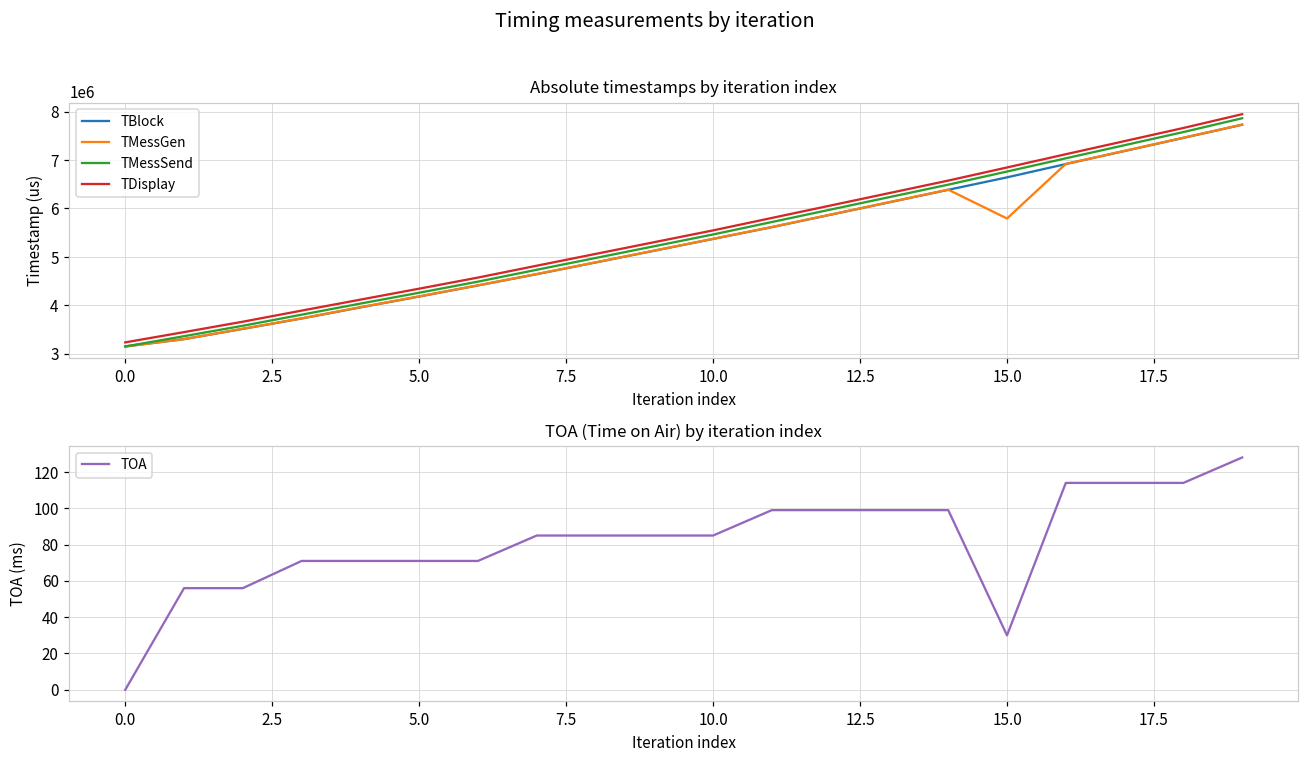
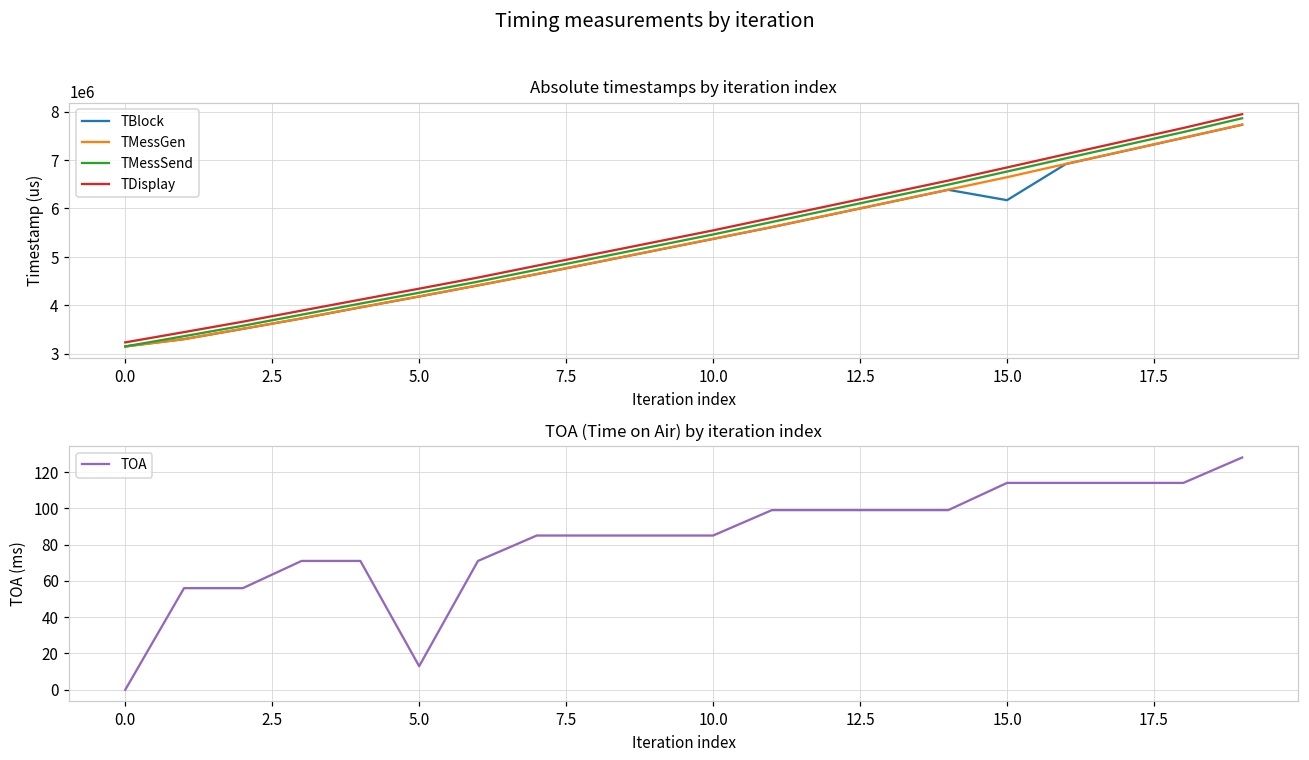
Absolute timestamps by iteration index, TBlock, 15.0: 6600000 -> 6200000
Absolute timestamps by iteration index, TMessGen, 15.0: 5800000 -> 6600000
TOA (Time on Air) by iteration index, 5.0: 71 -> 13
TOA (Time on Air) by iteration index, 15.0: 30 -> 114
